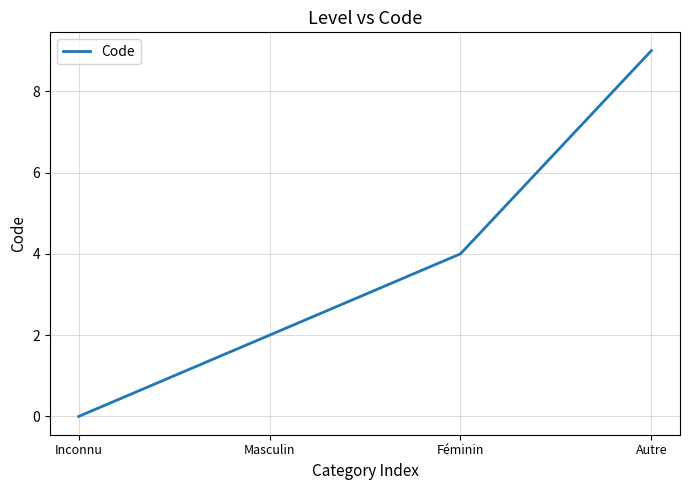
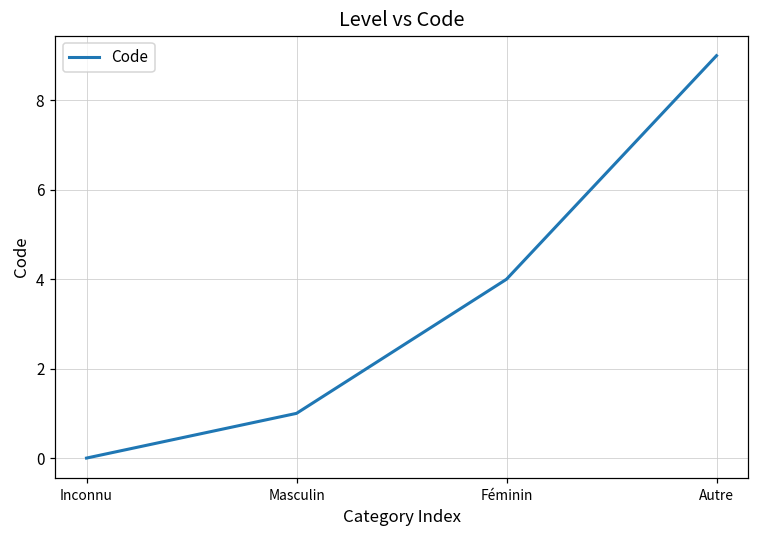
Masculin: 2 -> 1
